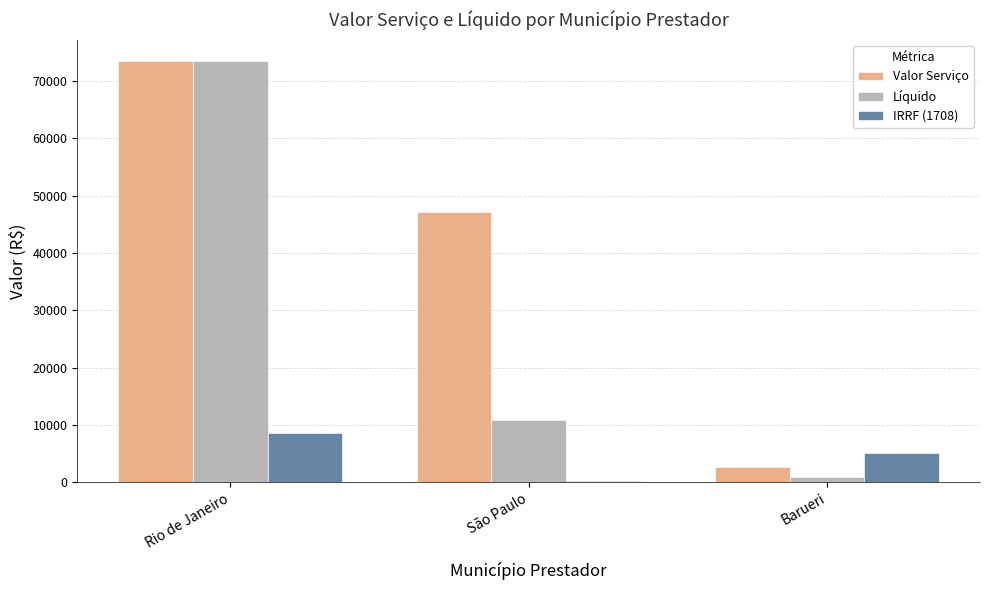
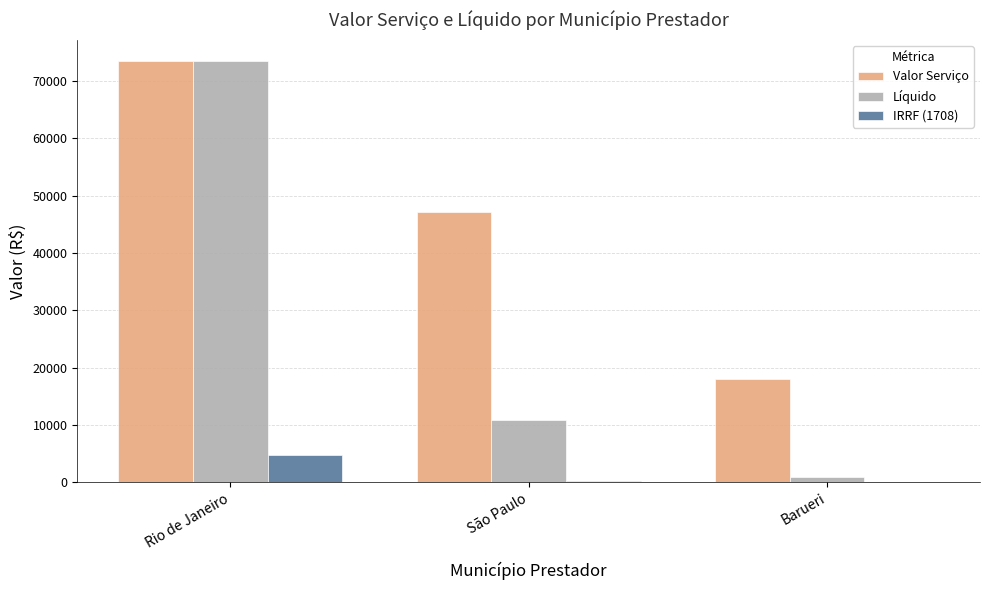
IRRF (1708), Rio de Janeiro: 9000 -> 5000
Valor Serviço, Barueri: 3000 -> 18000
IRRF (1708), Barueri: 5000 -> 0
